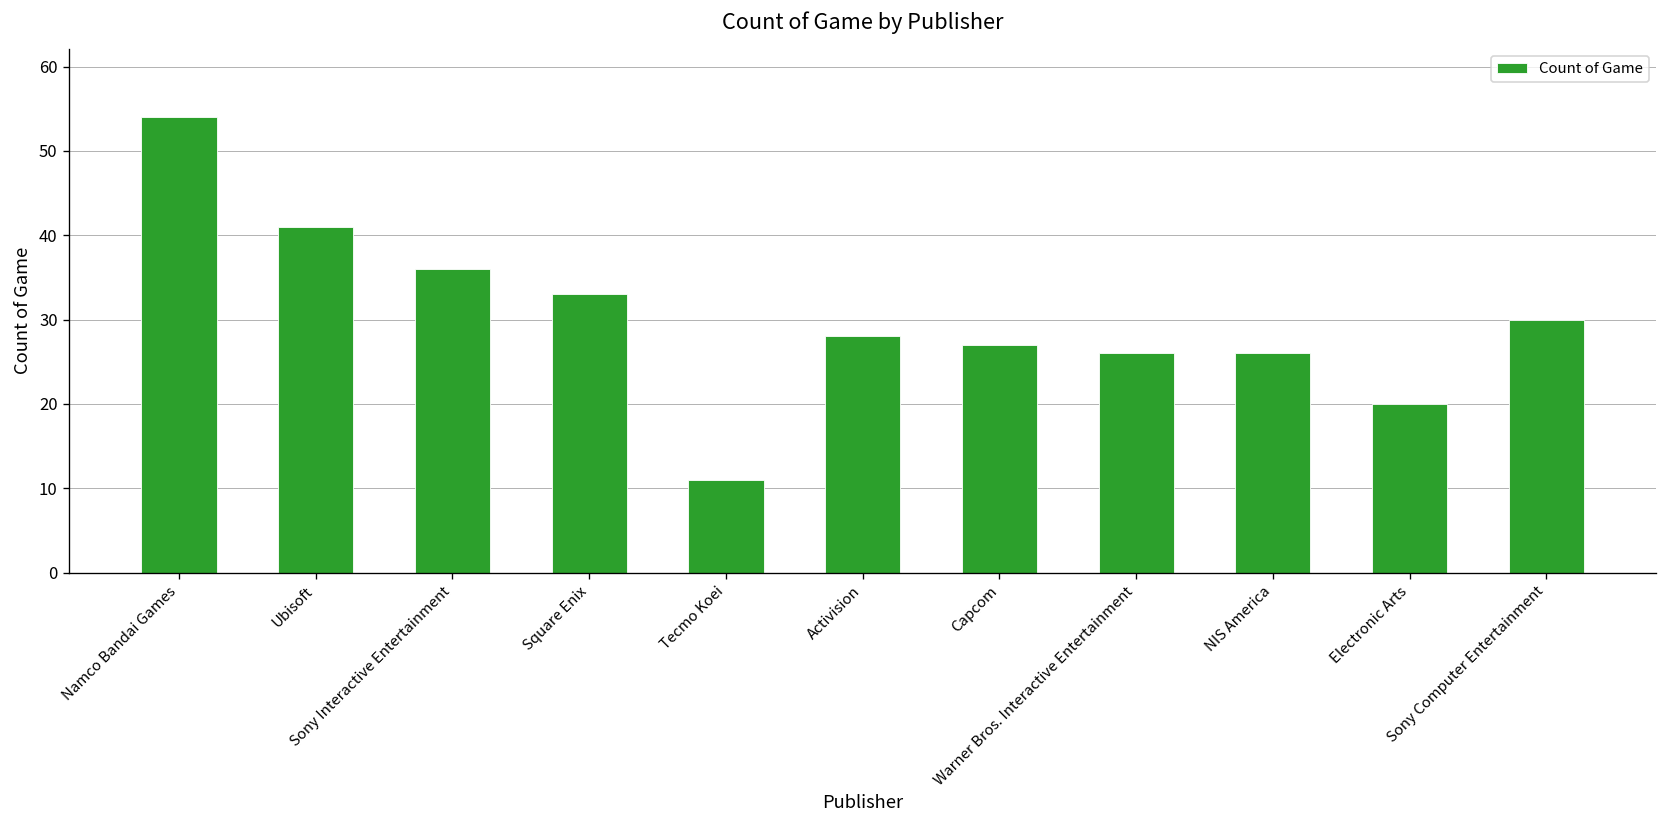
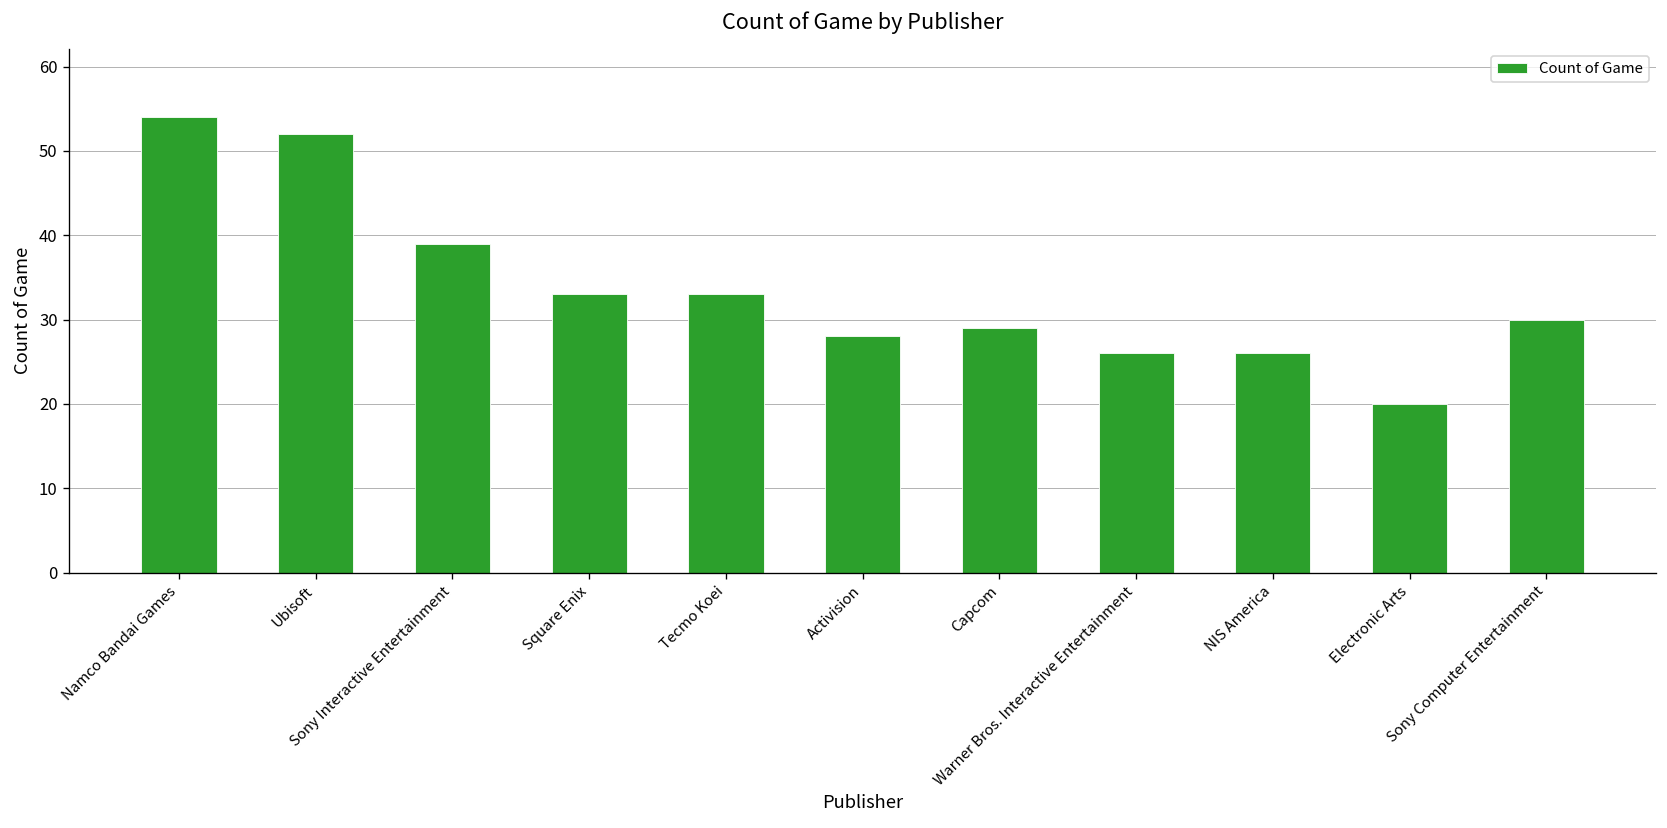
Ubisoft: 41 -> 52
Sony Interactive Entertainment: 36 -> 39
Tecmo Koei: 11 -> 33
Capcom: 27 -> 29
